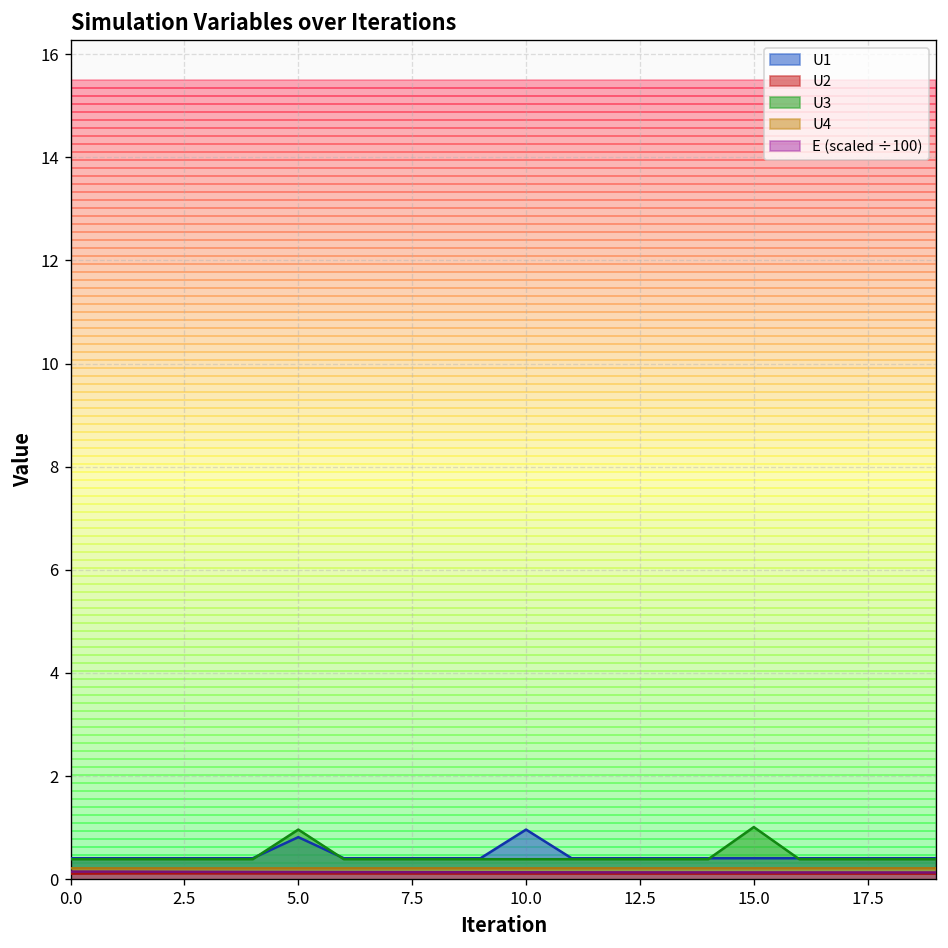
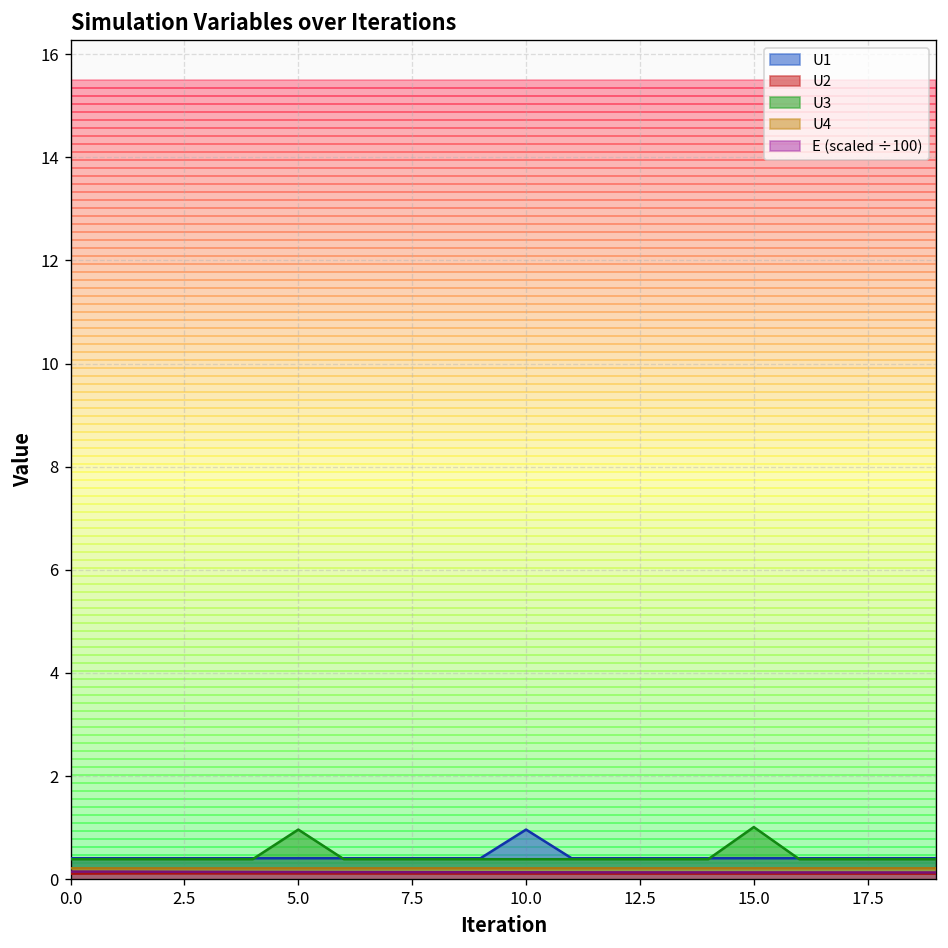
U1, 5.0: 0.8 -> 0.4
